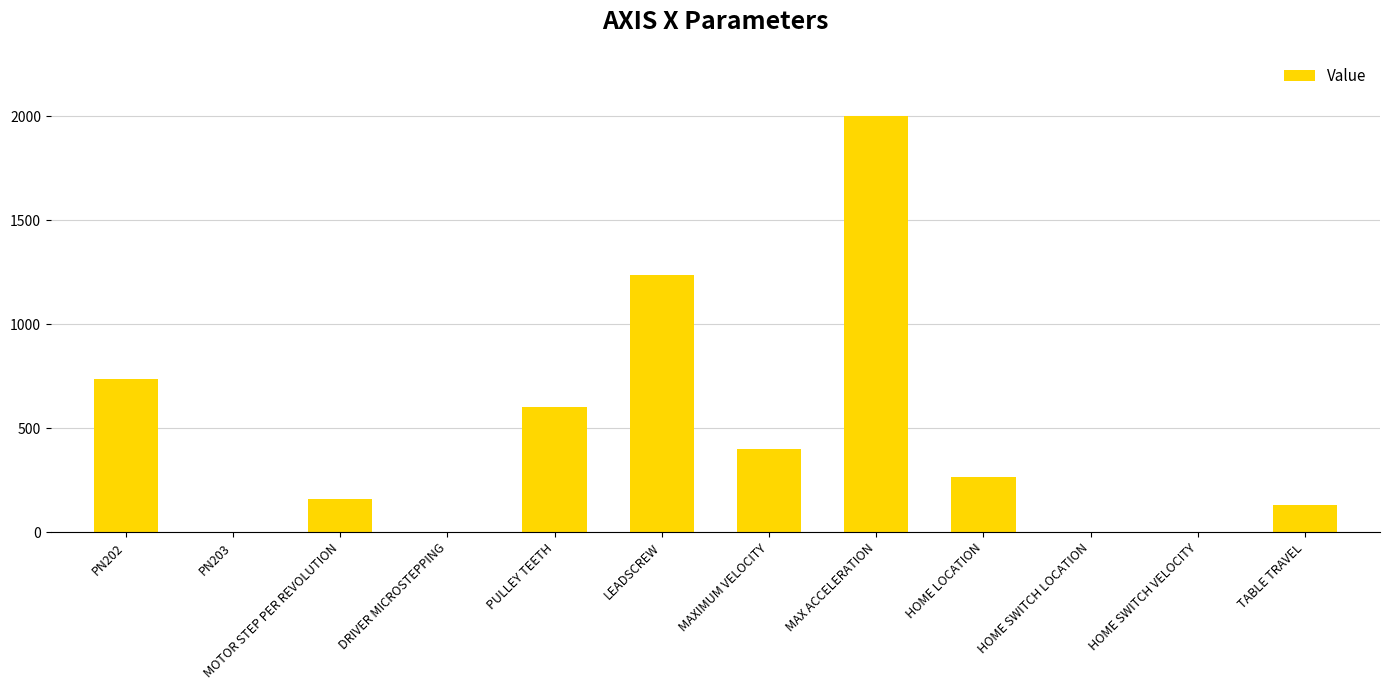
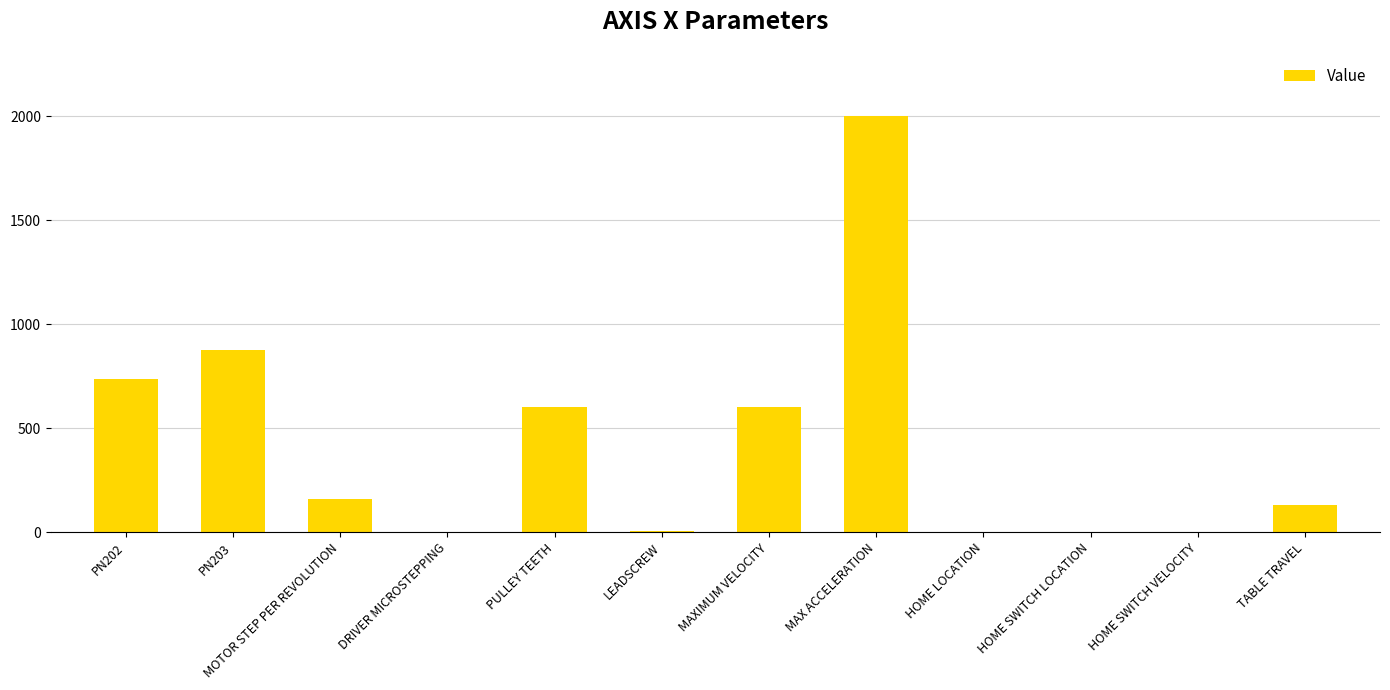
PN203: 0 -> 880
LEADSCREW: 1240 -> 10
MAXIMUM VELOCITY: 400 -> 600
HOME LOCATION: 260 -> 0
